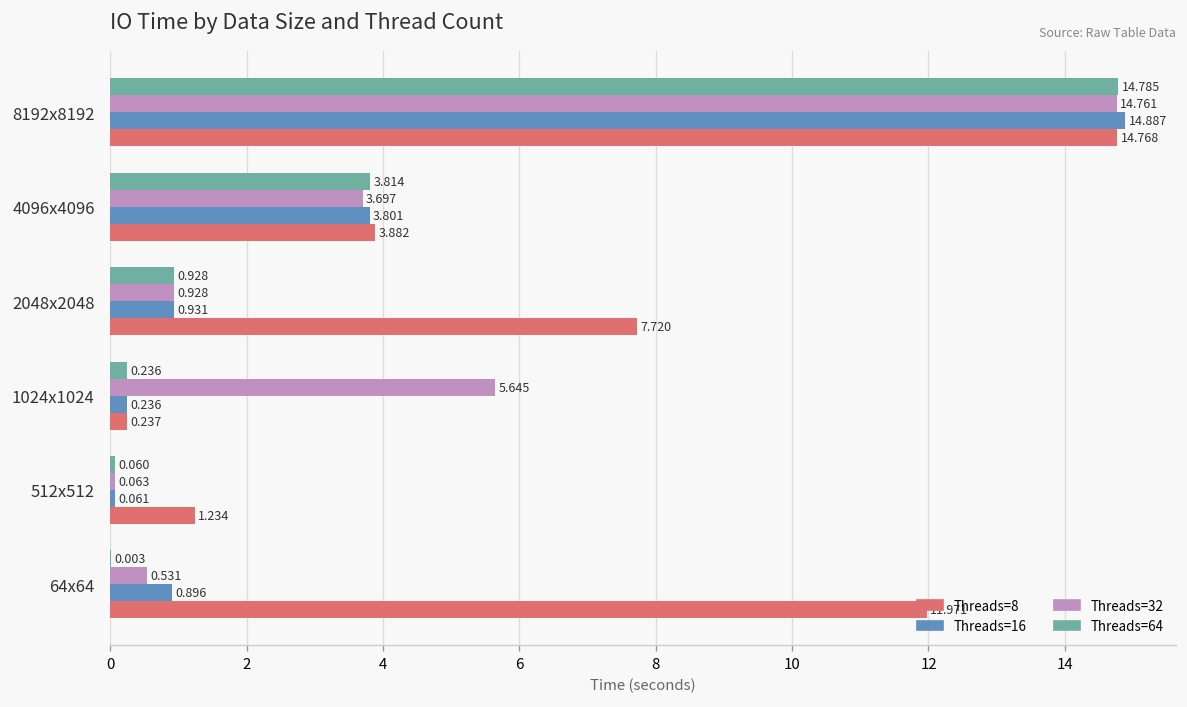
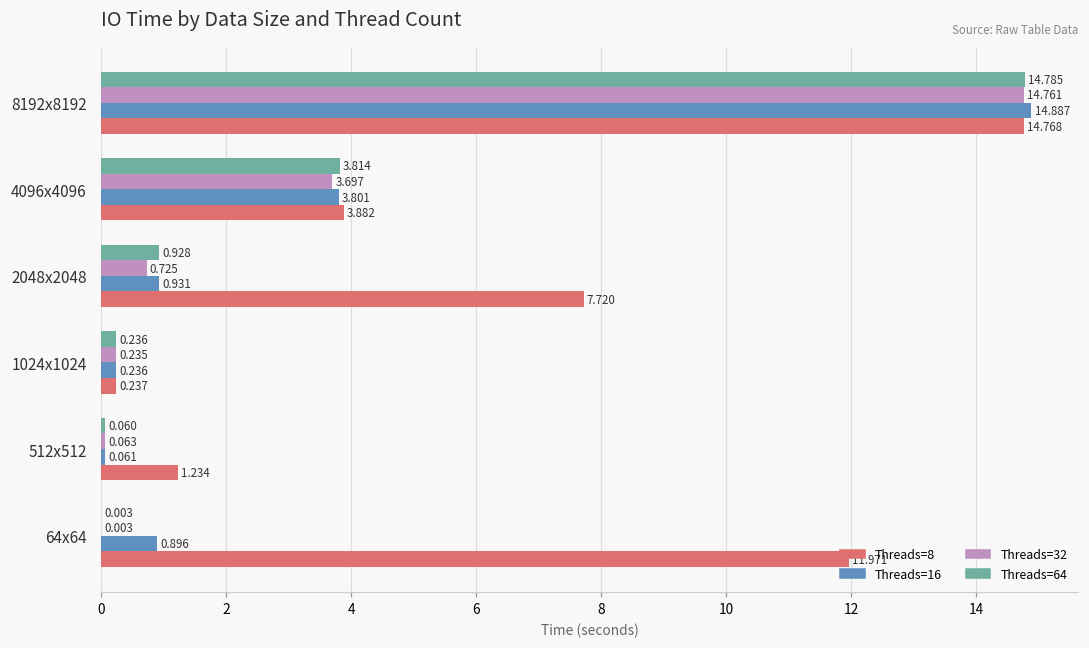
Threads=32, 2048x2048: 0.928 -> 0.725
Threads=32, 1024x1024: 5.645 -> 0.235
Threads=32, 64x64: 0.531 -> 0.003
